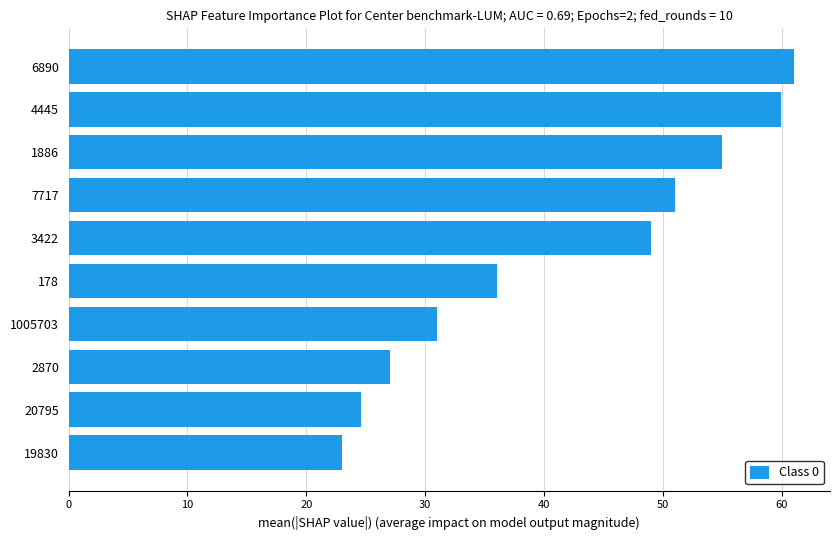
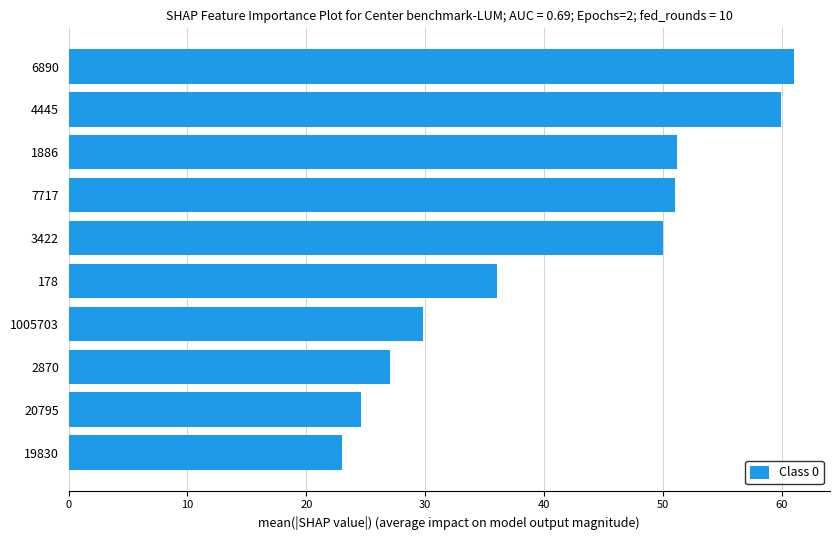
1886: 55.0 -> 51.2
3422: 49 -> 50
1005703: 31.0 -> 29.8
